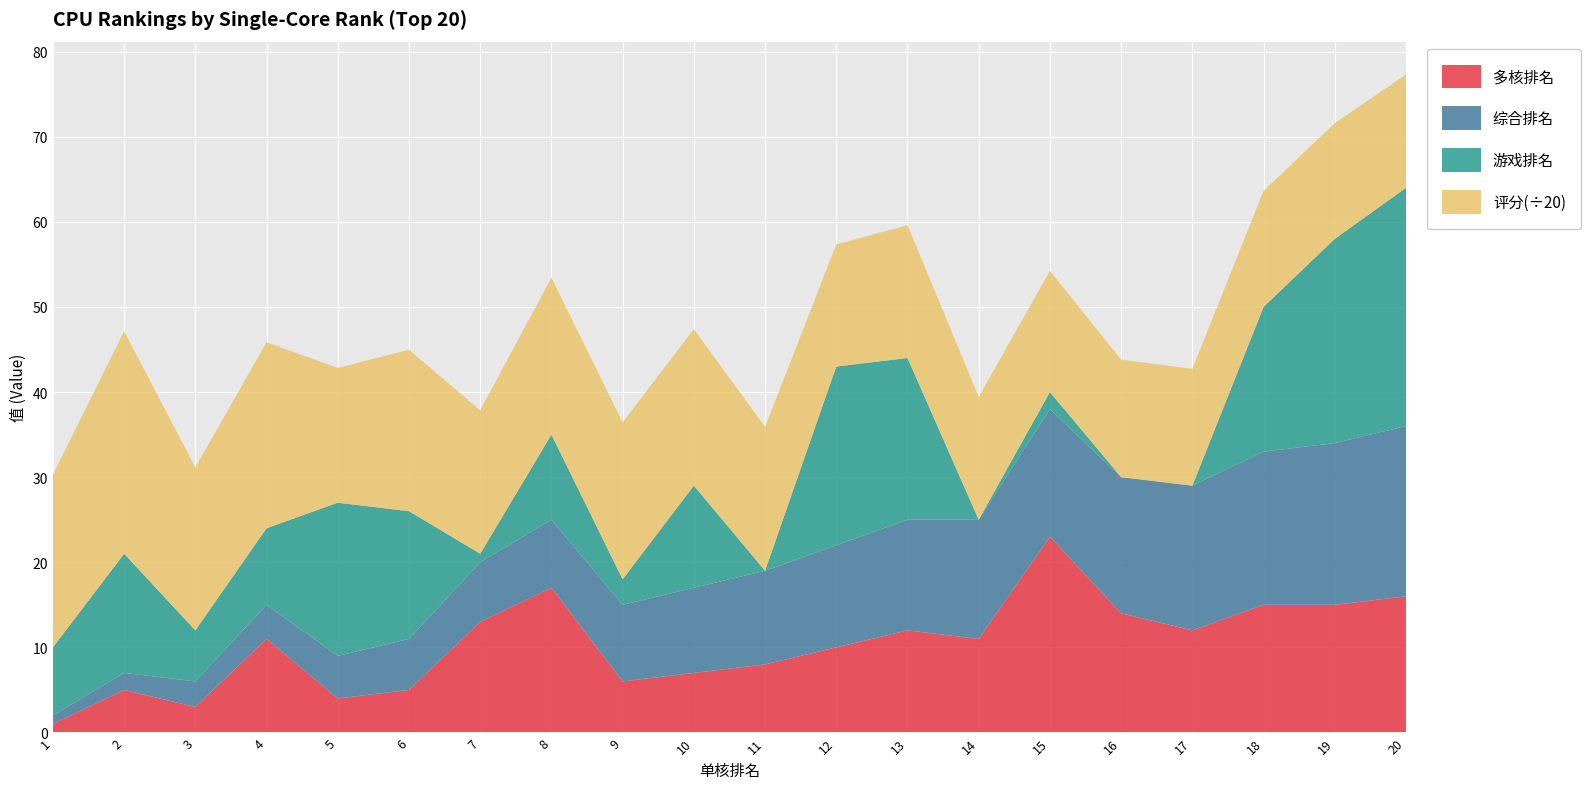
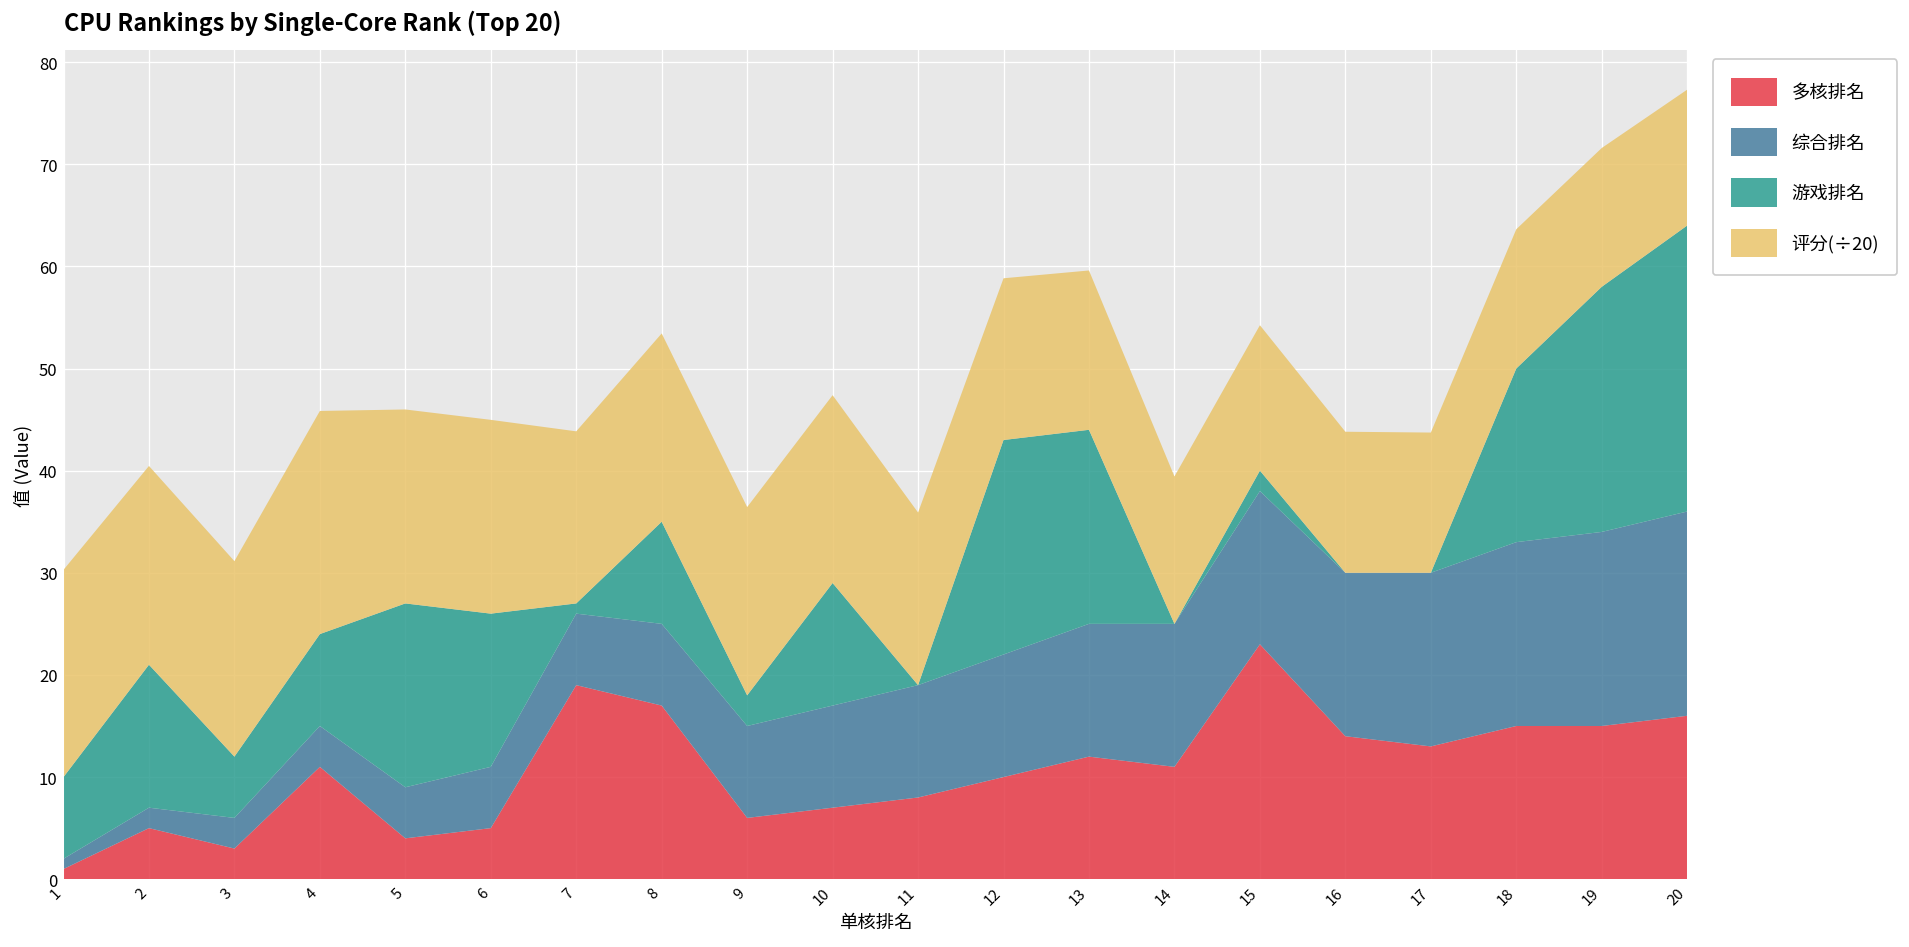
评分(÷20), 2: 26 -> 19
评分(÷20), 5: 16 -> 19
多核排名, 7: 13 -> 19
评分(÷20), 12: 14 -> 16
多核排名, 17: 12 -> 13
